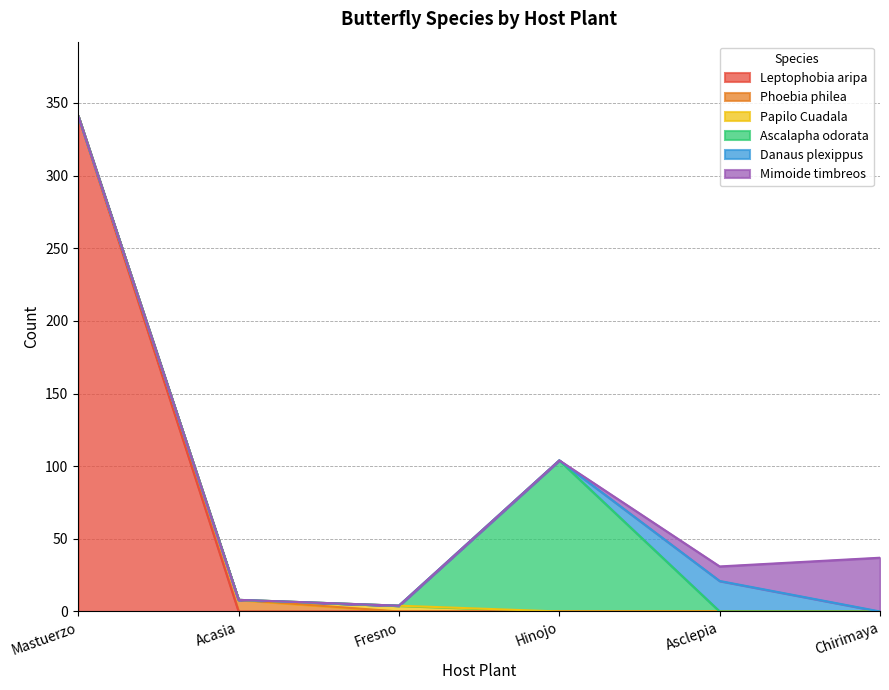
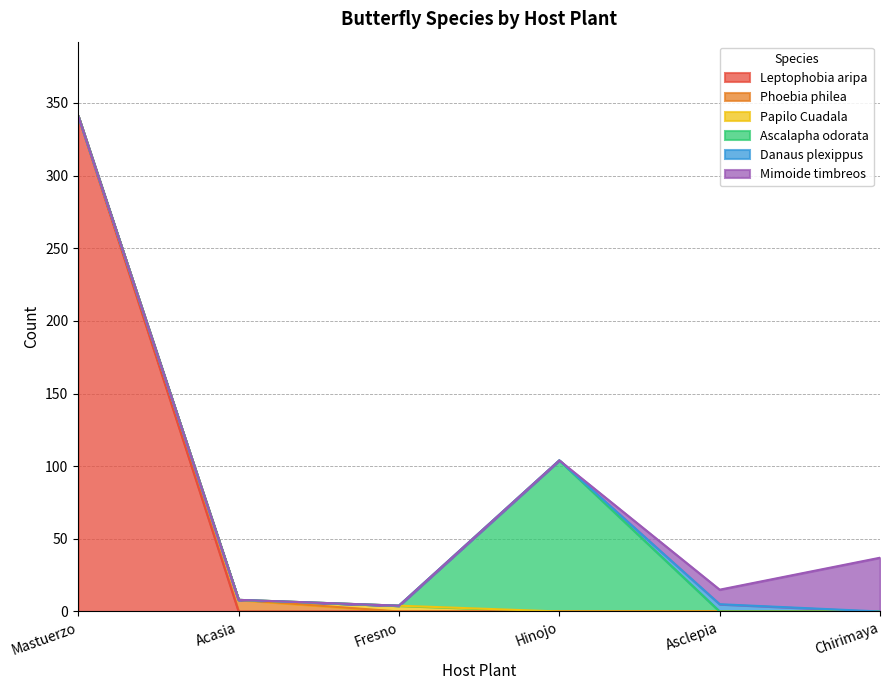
Danaus plexippus, Asclepia: 21 -> 5
